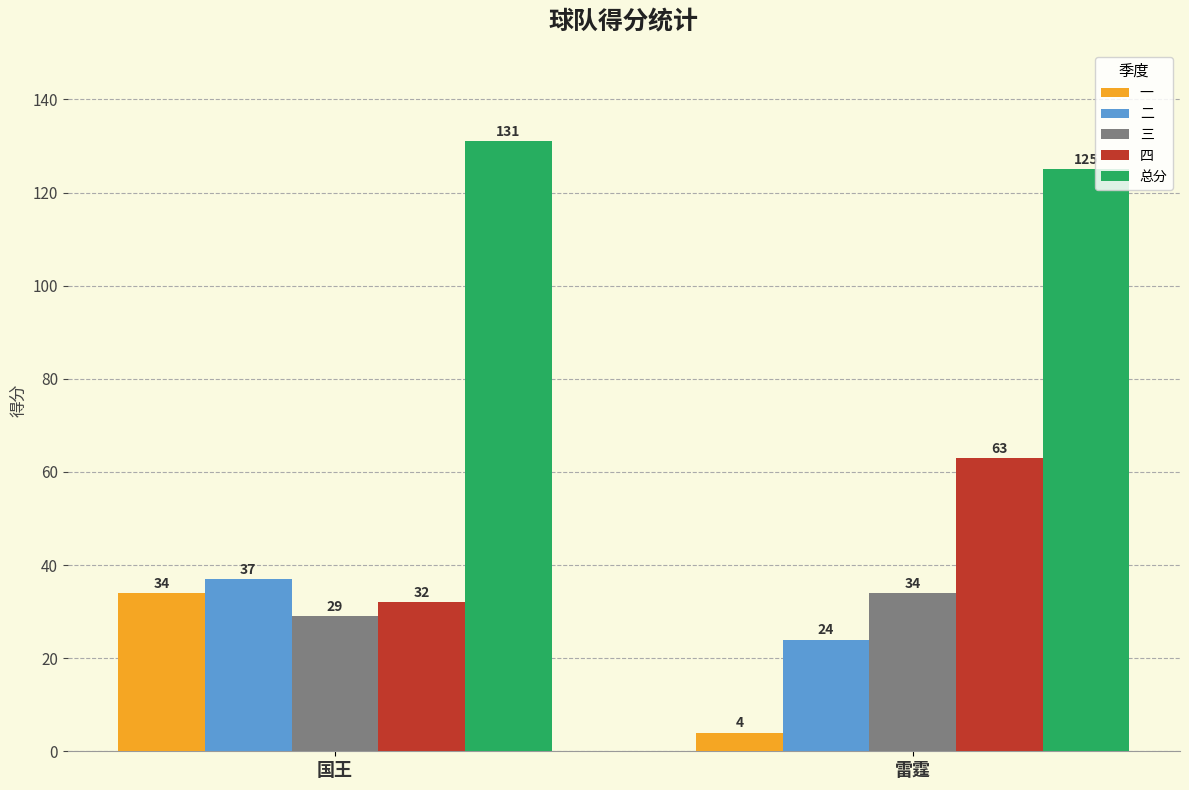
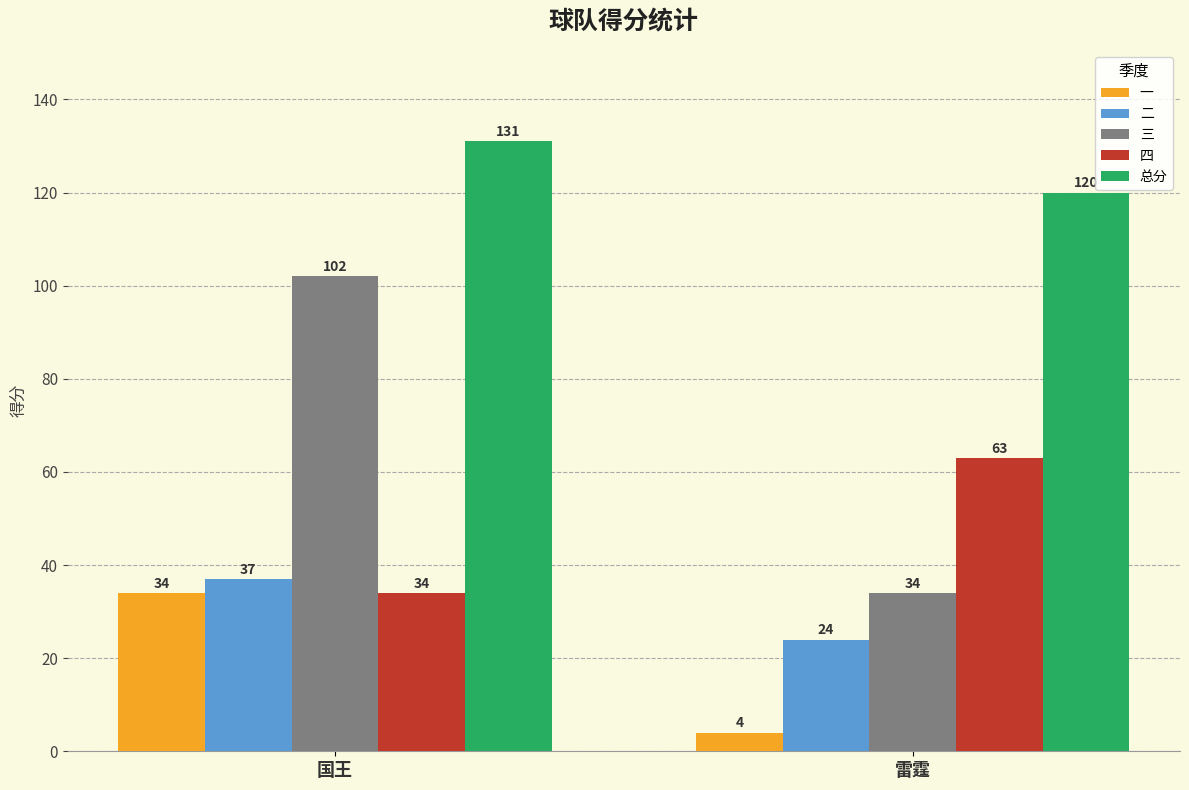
三, 国王: 29 -> 102
四, 国王: 32 -> 34
总分, 雷霆: 125 -> 120
